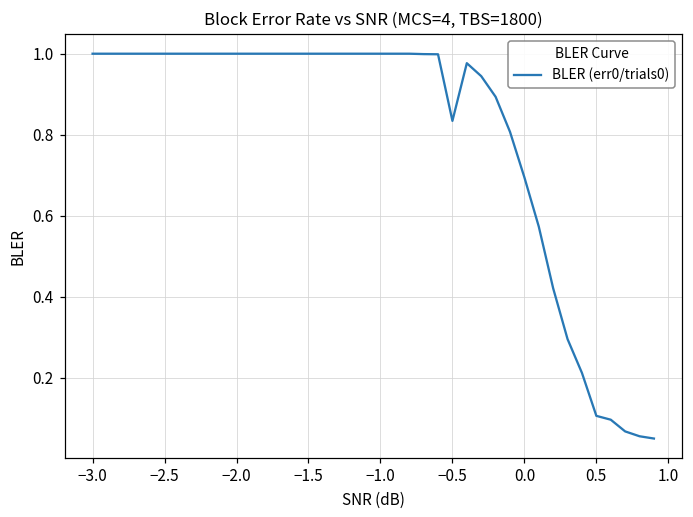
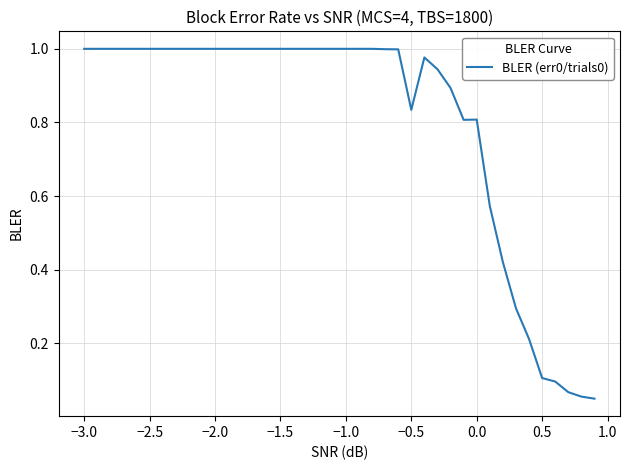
0.0: 0.69 -> 0.81
